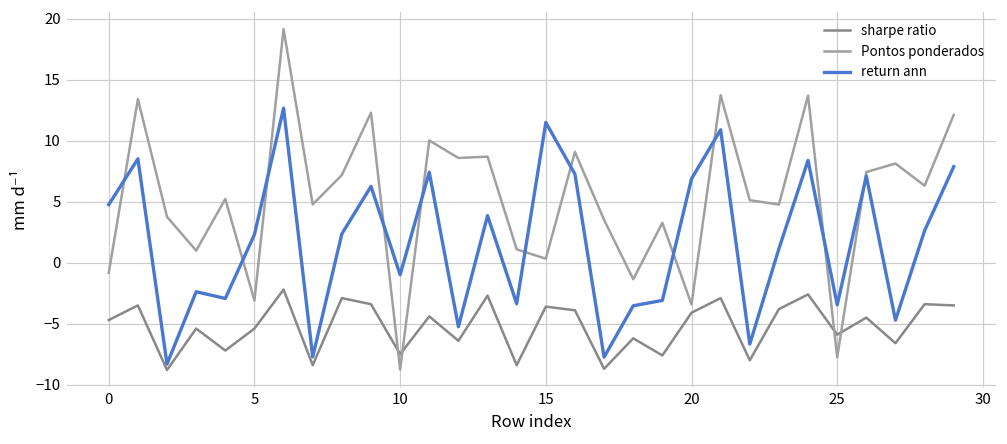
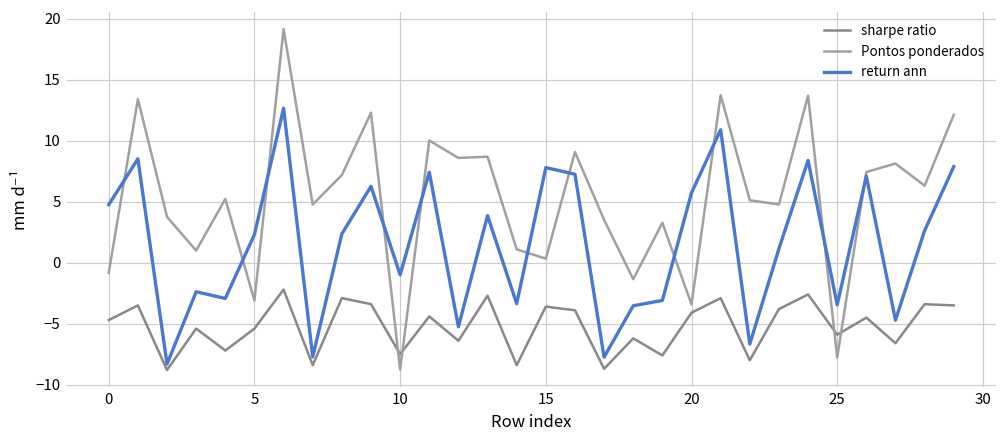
return ann, 15: 11.5 -> 7.8
return ann, 20: 6.9 -> 5.7
